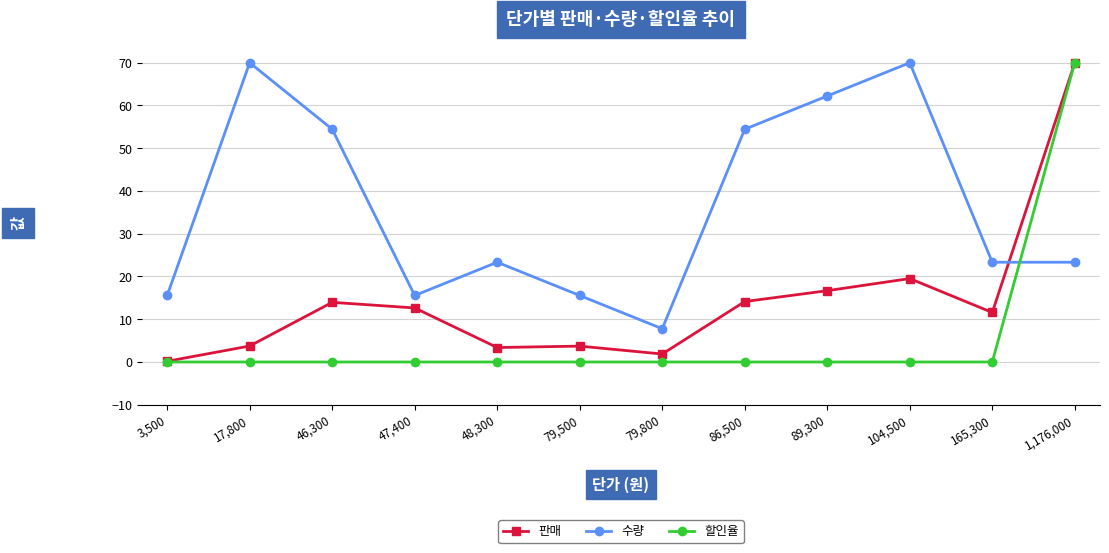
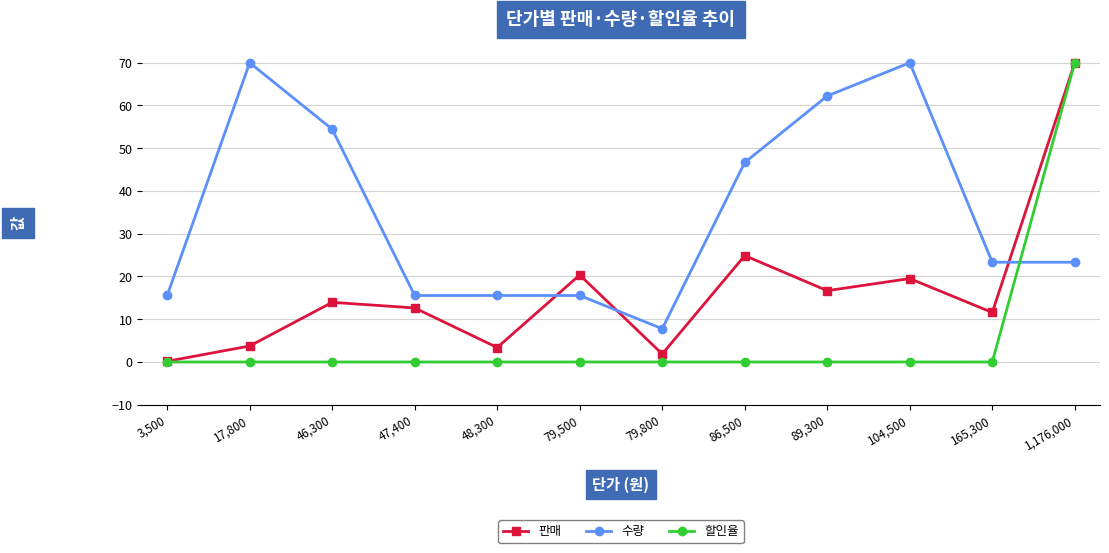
수량, 48,300: 23 -> 16
판매, 79,500: 4 -> 20
판매, 86,500: 14 -> 25
수량, 86,500: 54 -> 47
